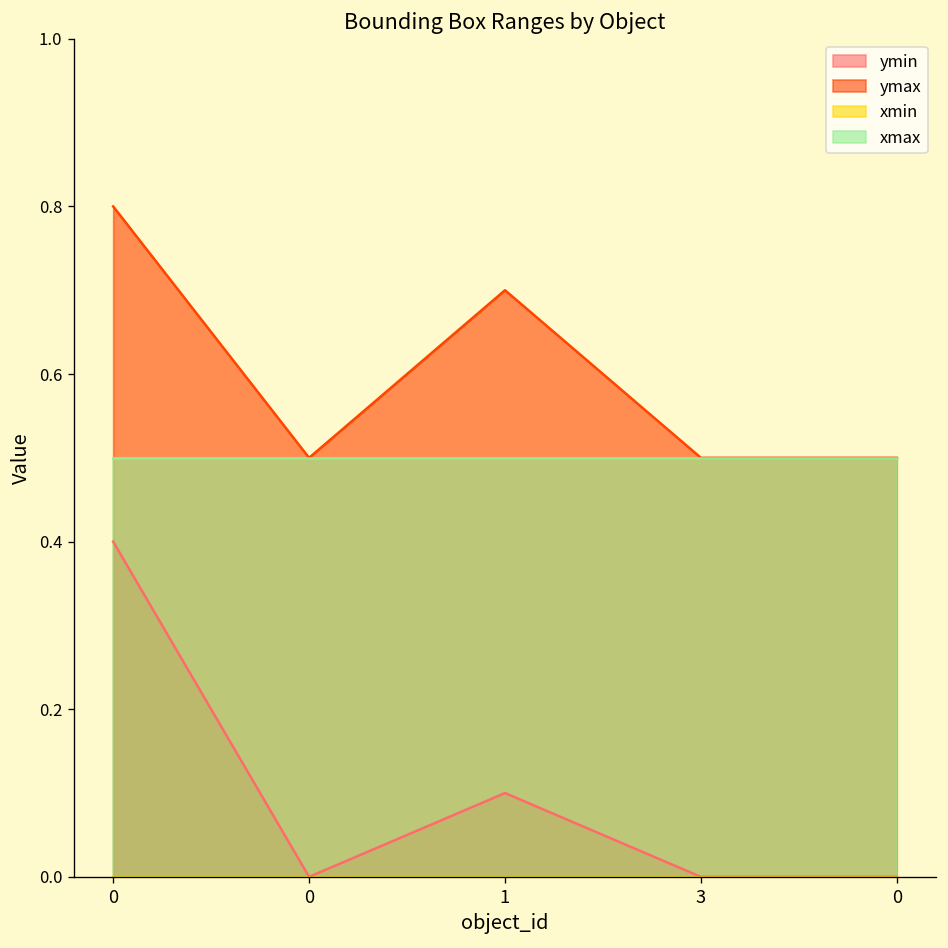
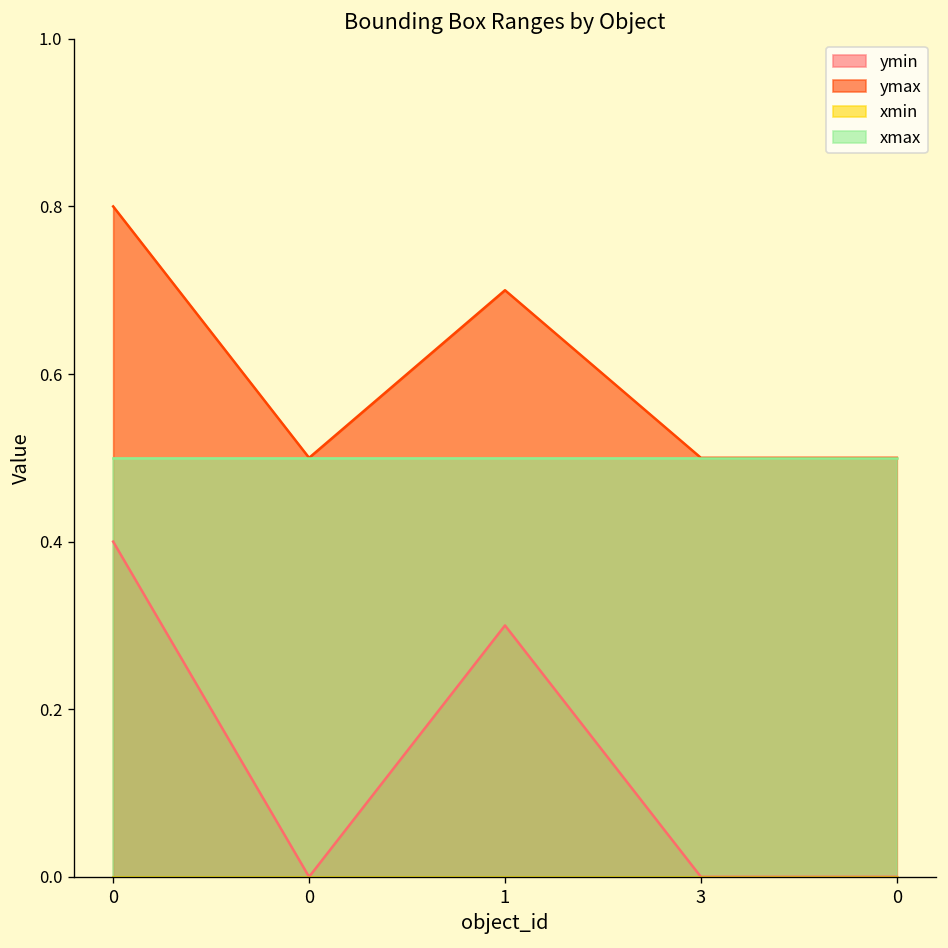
ymin, 1: 0.1 -> 0.3
